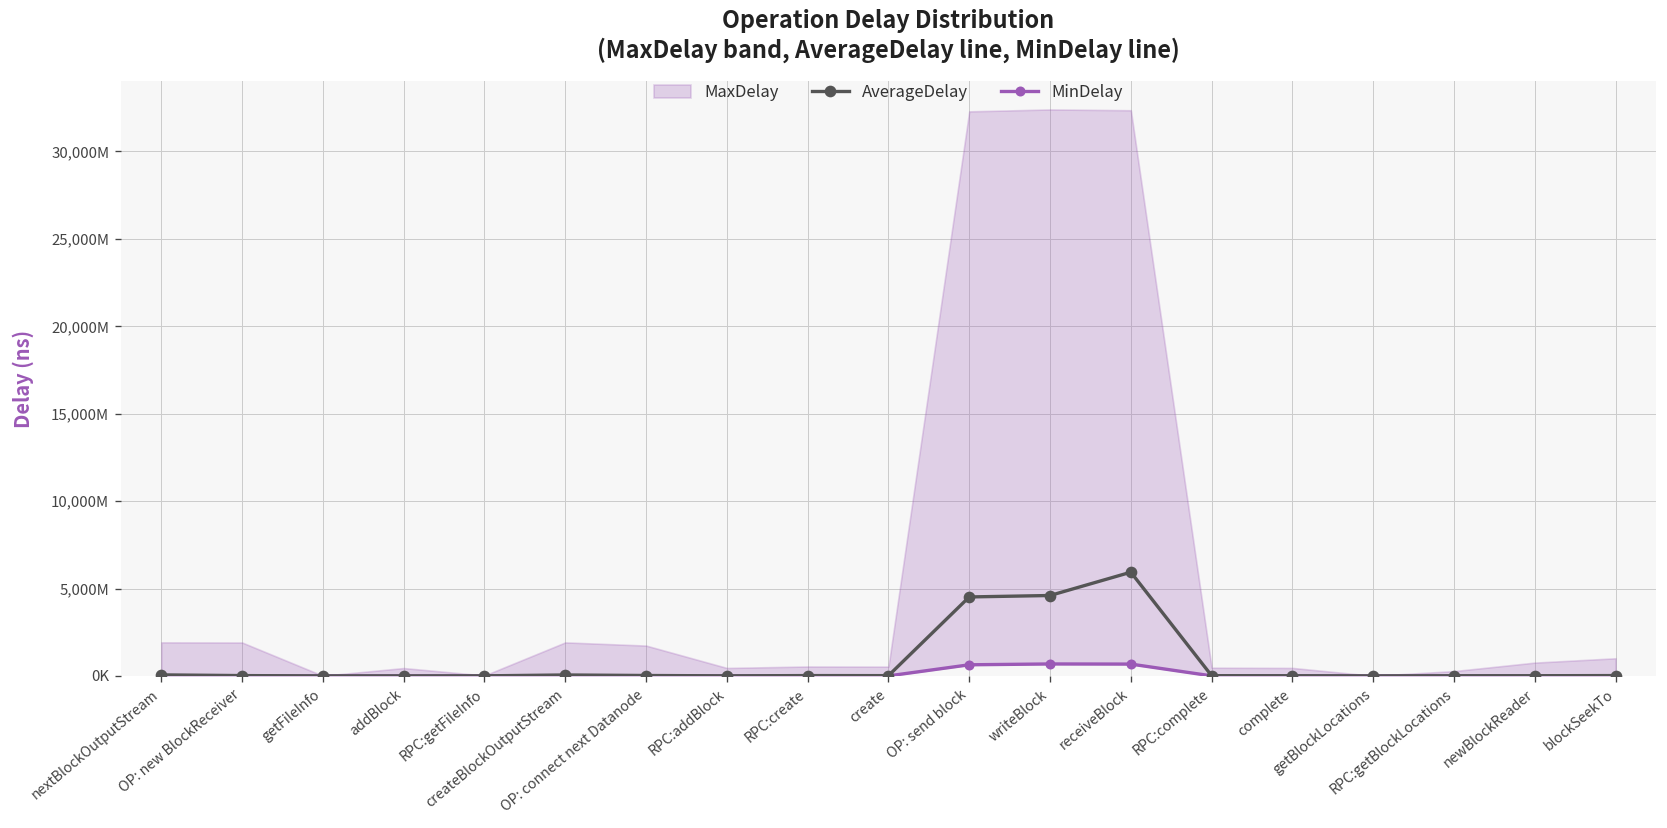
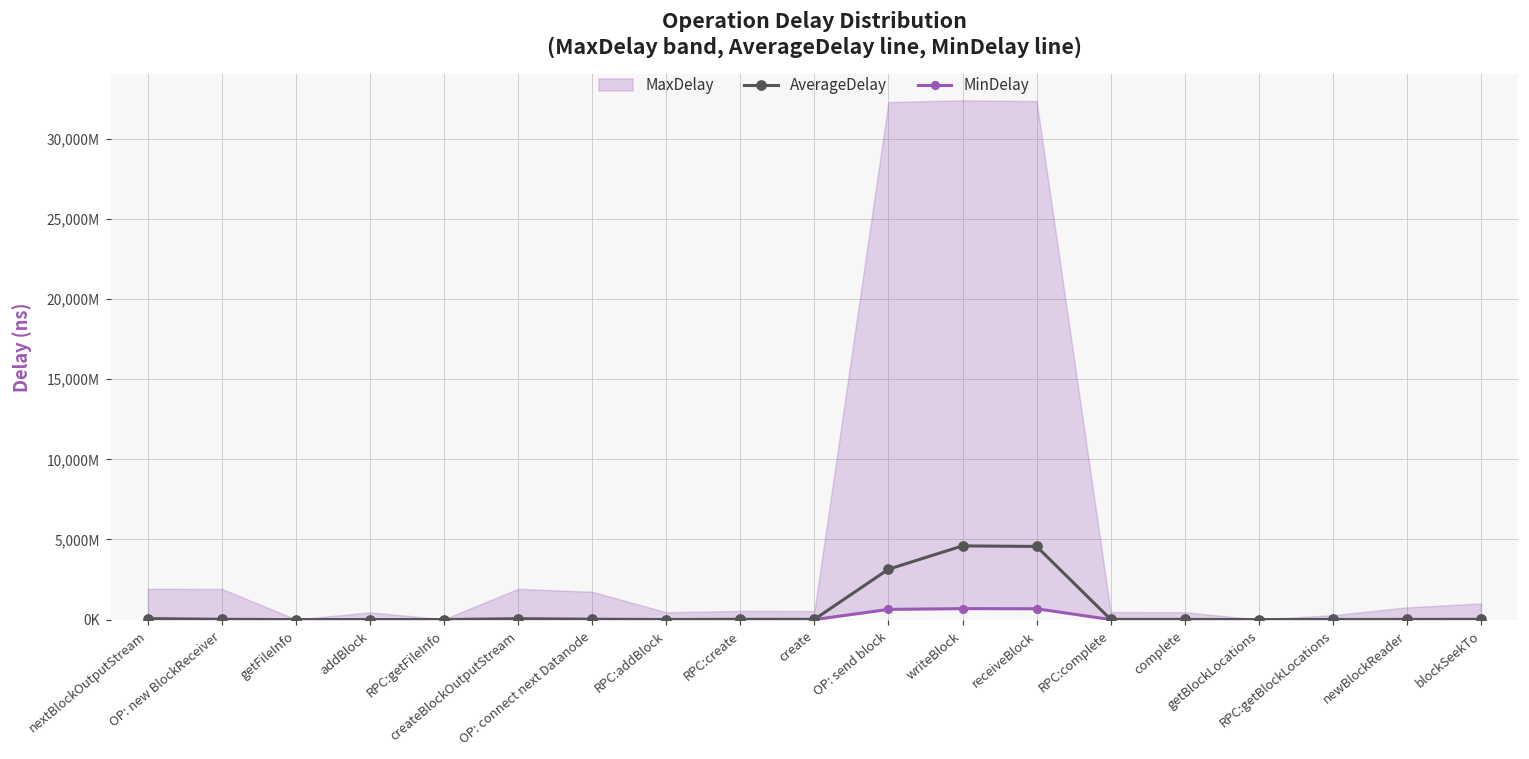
AverageDelay, OP: send block: 4,500,000,000 -> 3,100,000,000
AverageDelay, receiveBlock: 5,900,000,000 -> 4,600,000,000
